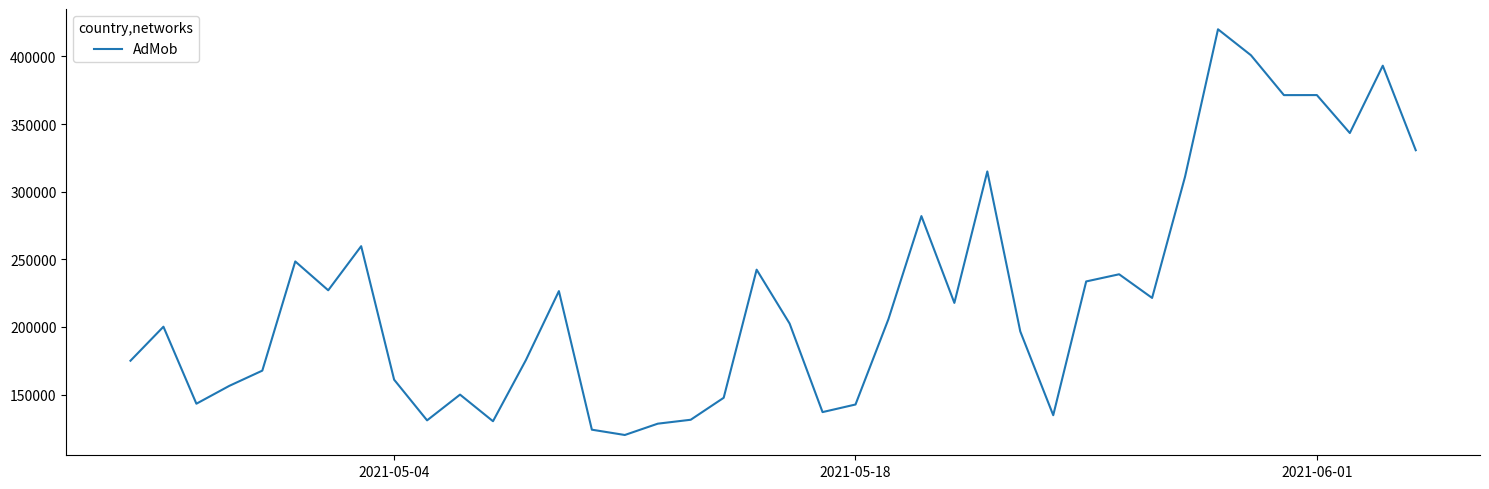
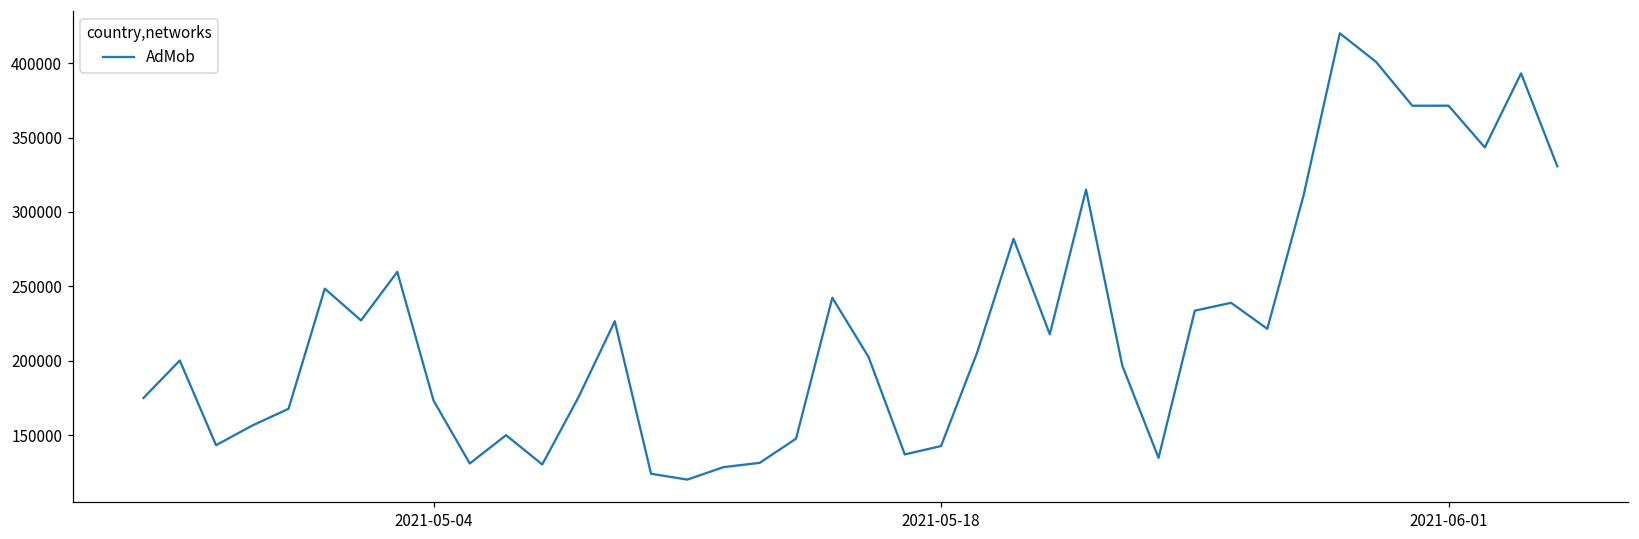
2021-05-04: 161000 -> 173000
